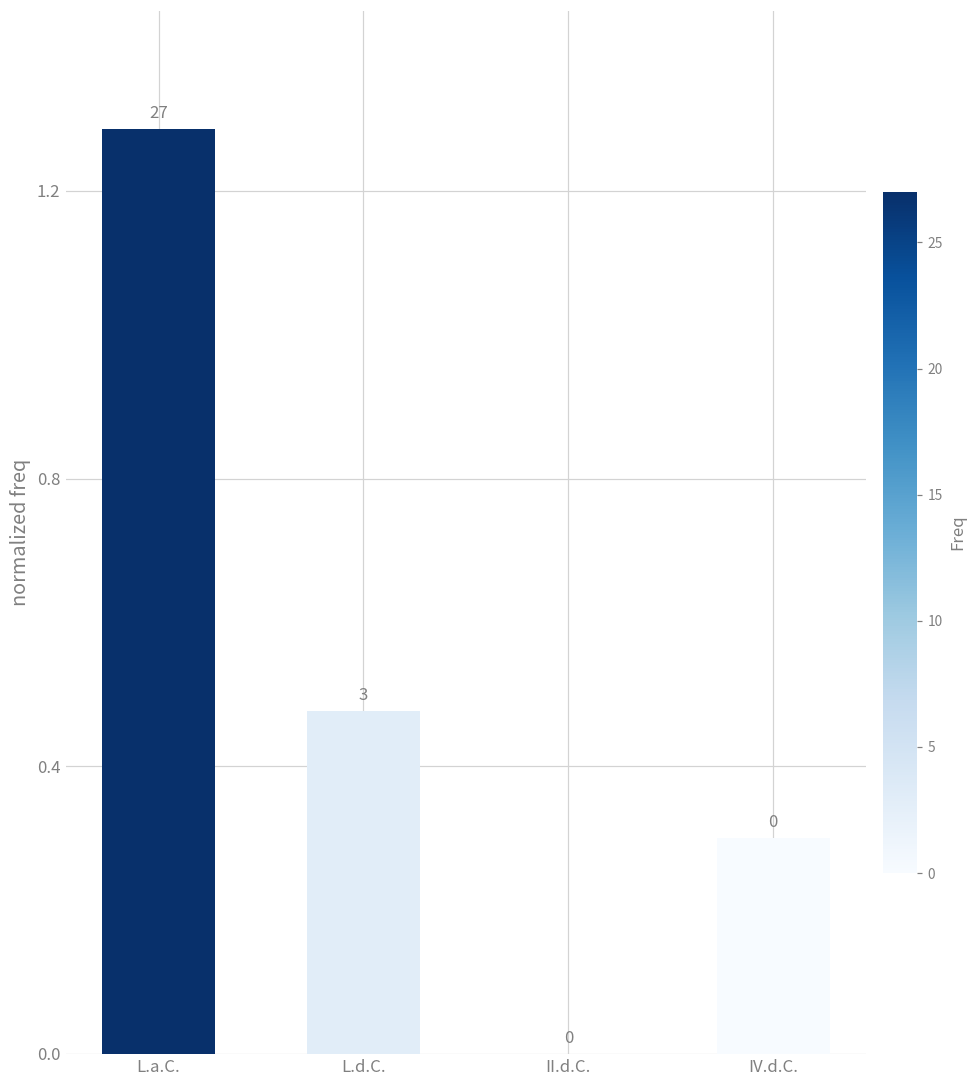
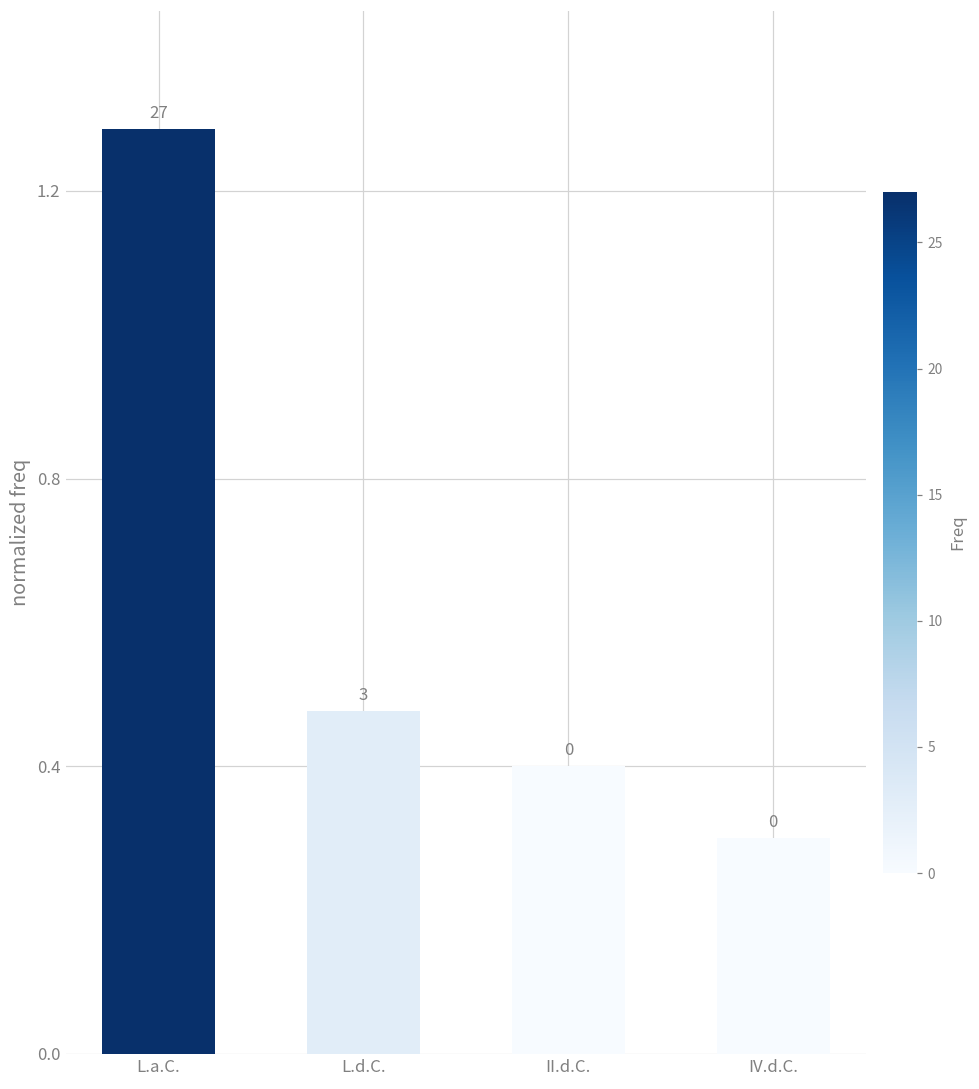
II.d.C.: 0.0 -> 0.4
